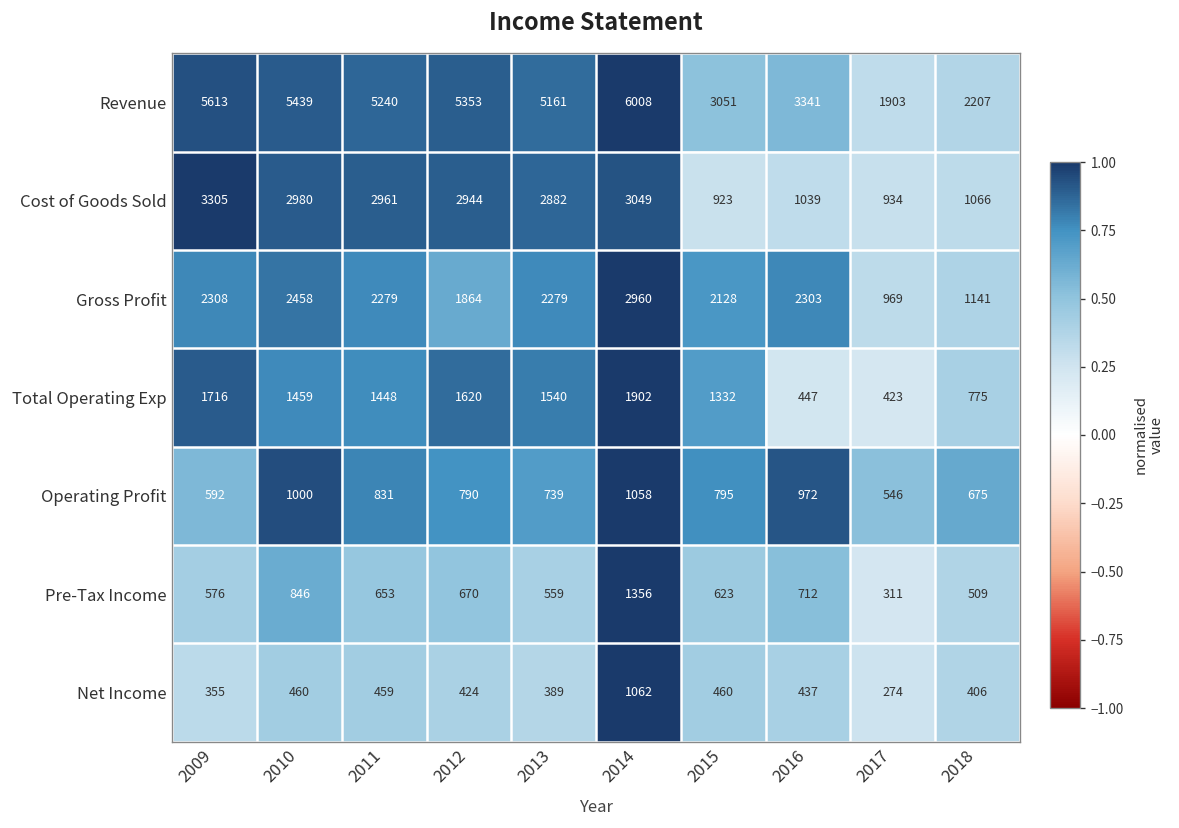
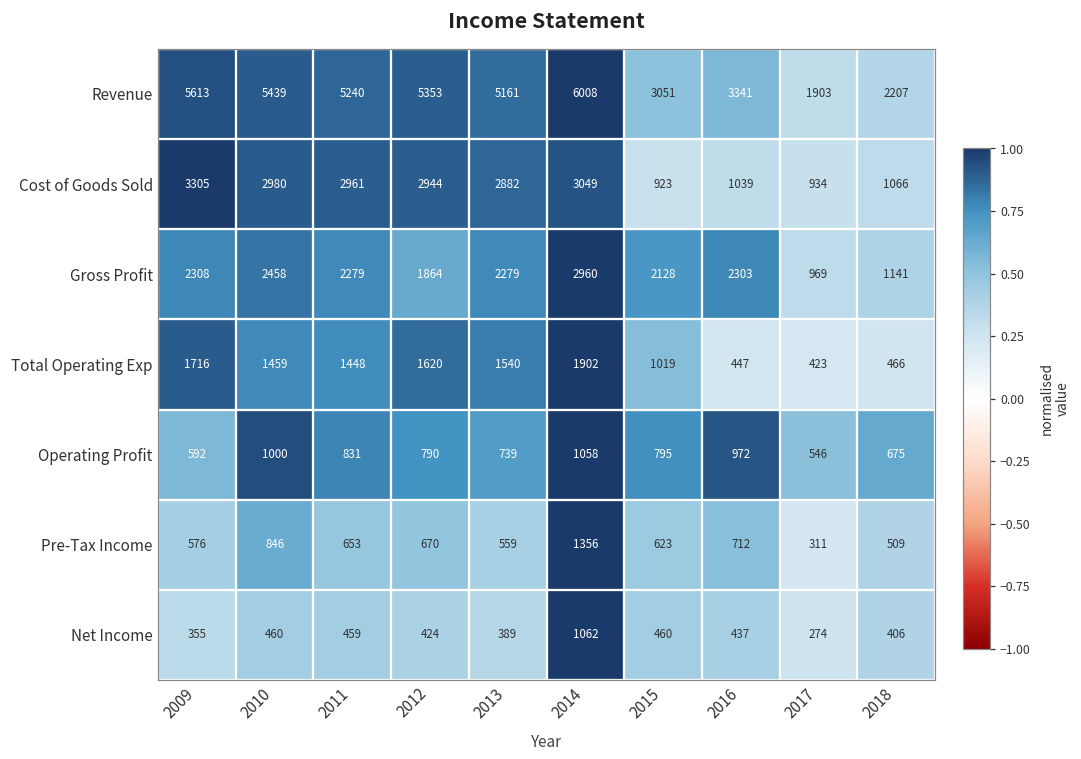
Total Operating Exp, 2015: 1332 -> 1019
Total Operating Exp, 2018: 775 -> 466
